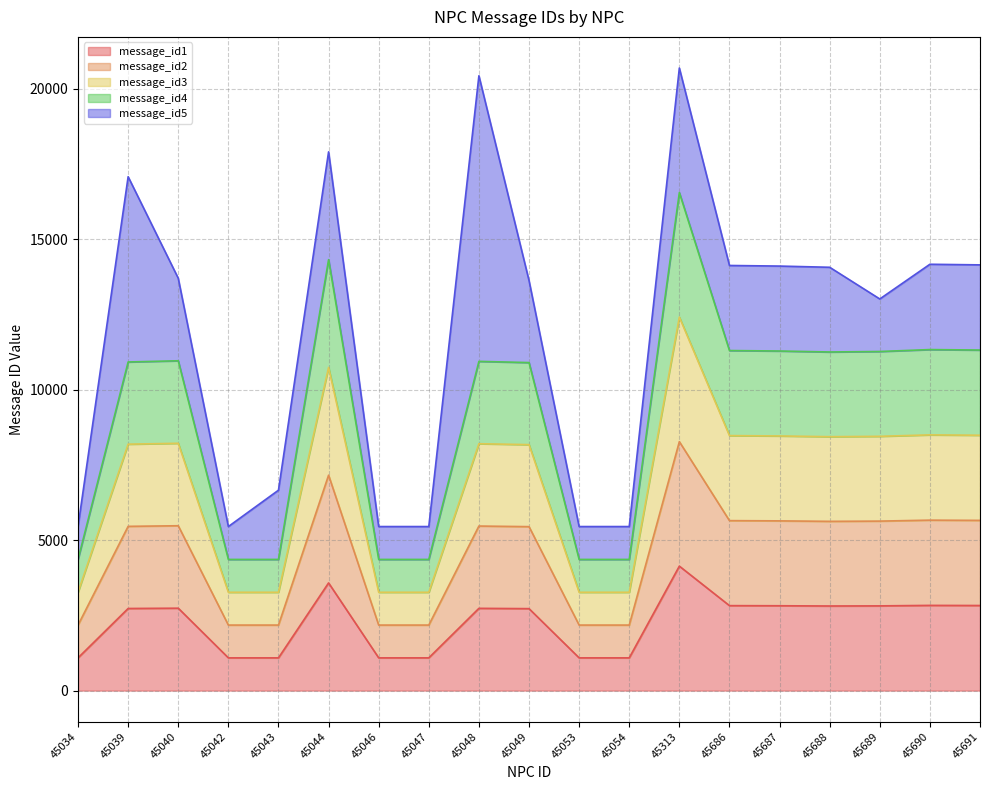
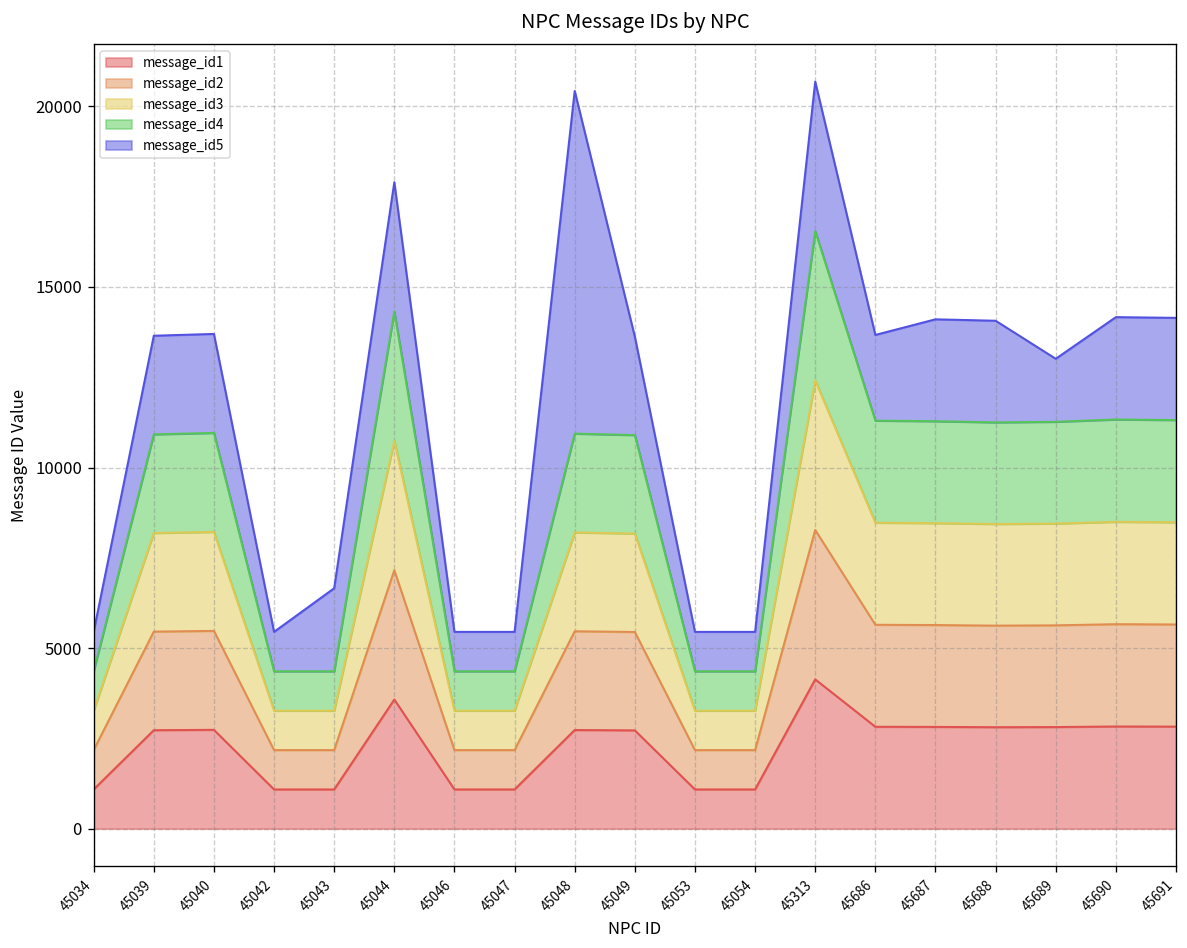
message_id5, 45039: 6200 -> 2700
message_id5, 45686: 2800 -> 2400
